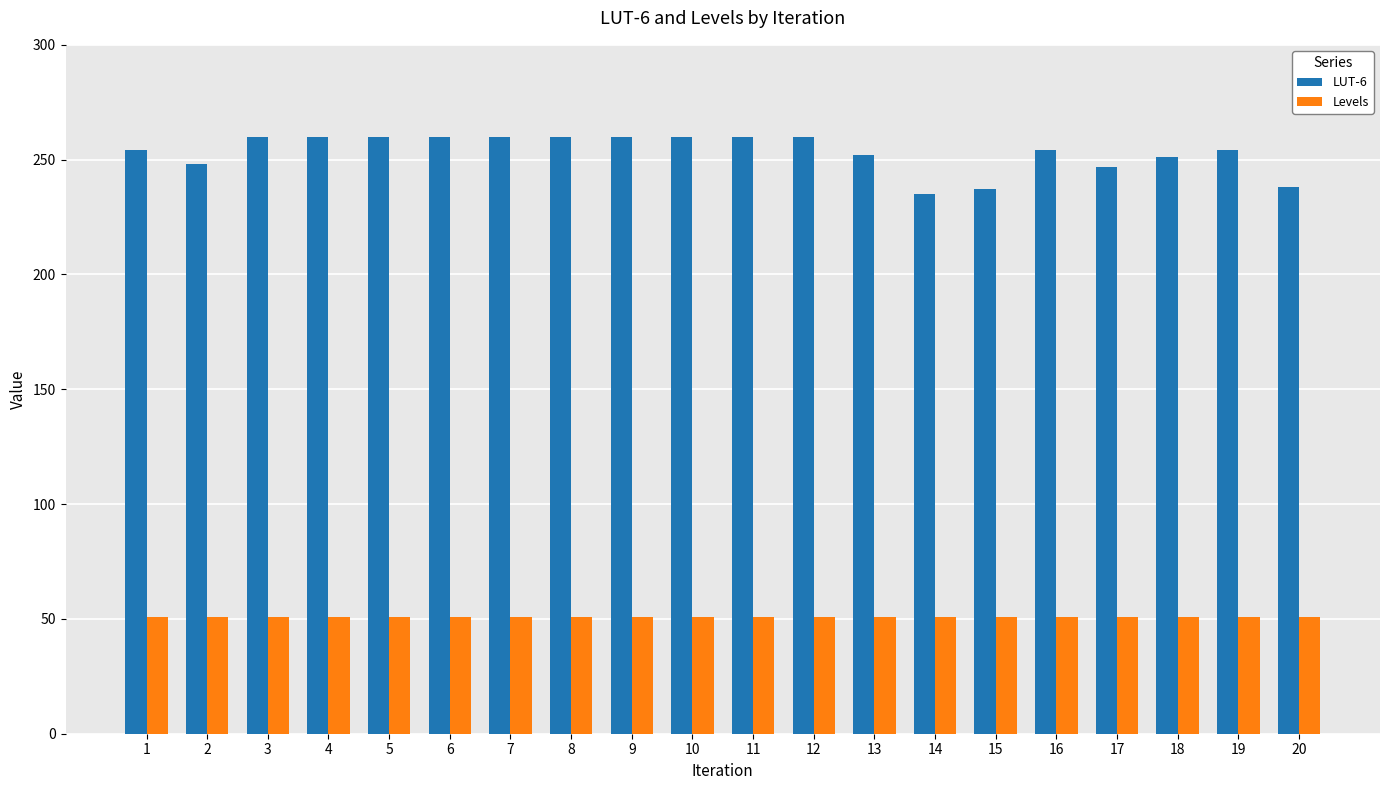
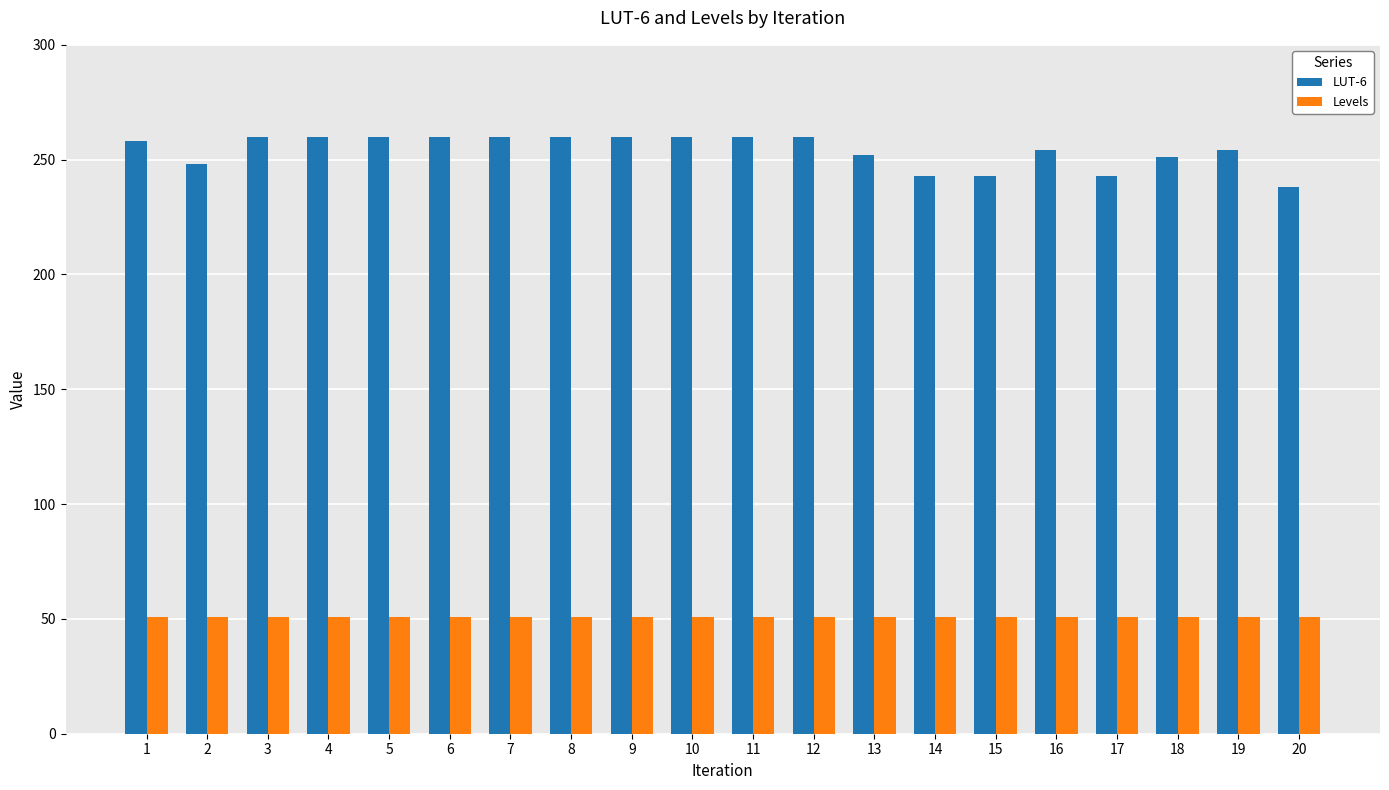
LUT-6, 1: 254 -> 258
LUT-6, 14: 235 -> 243
LUT-6, 15: 237 -> 243
LUT-6, 17: 247 -> 243
